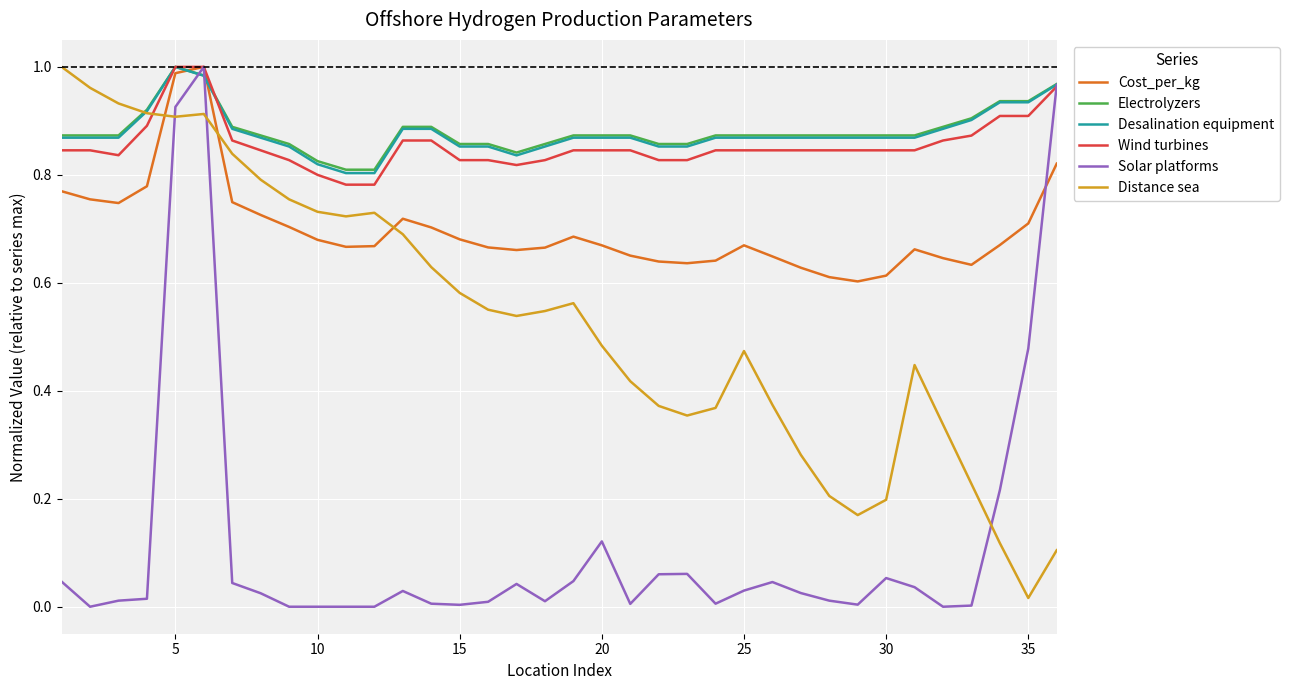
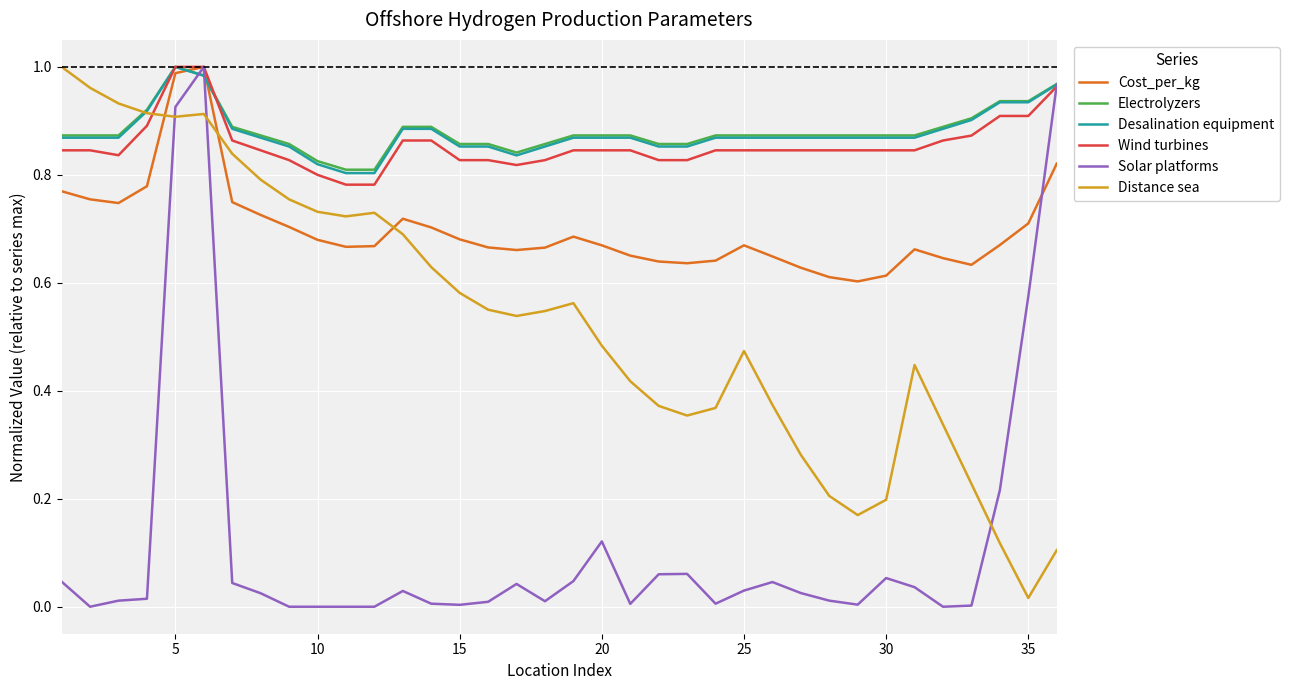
Solar platforms, 35: 0.48 -> 0.57
